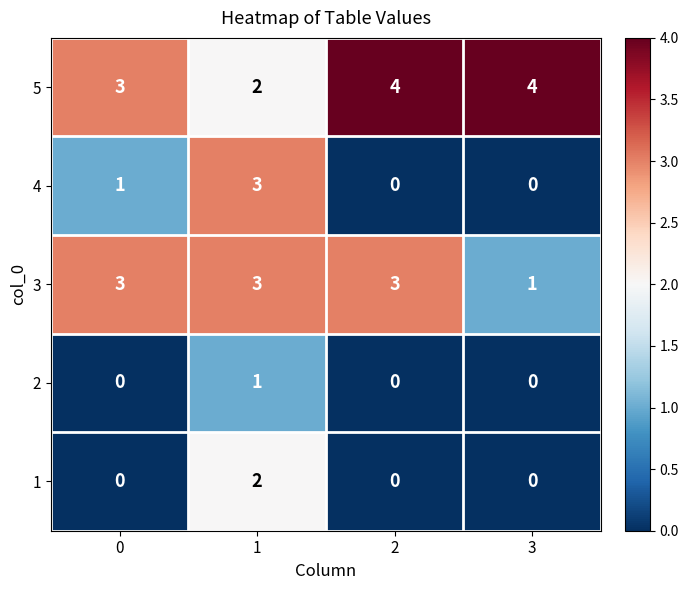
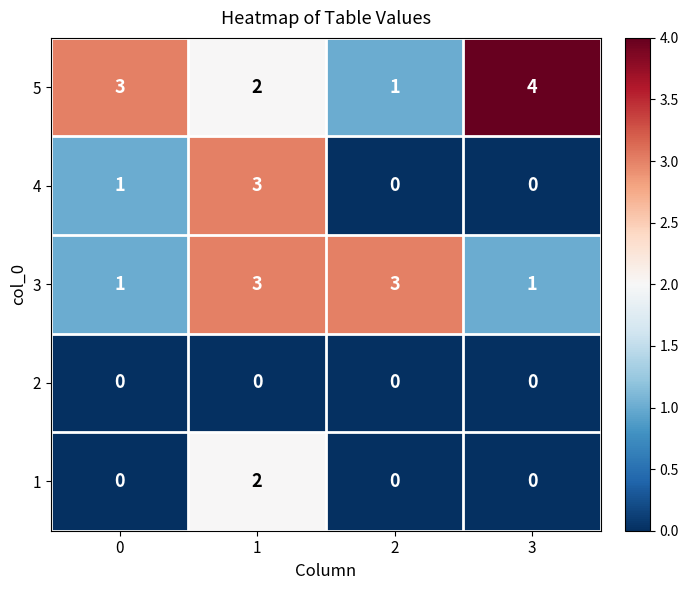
5, 2: 4 -> 1
3, 0: 3 -> 1
2, 1: 1 -> 0
